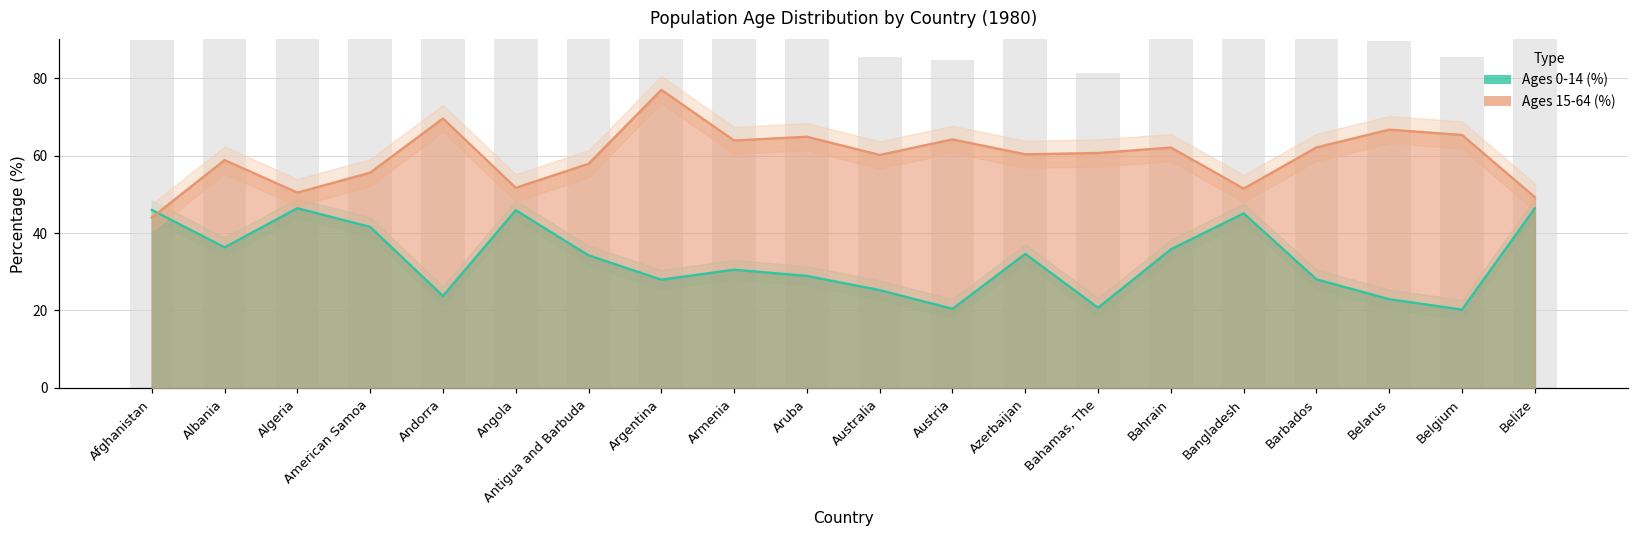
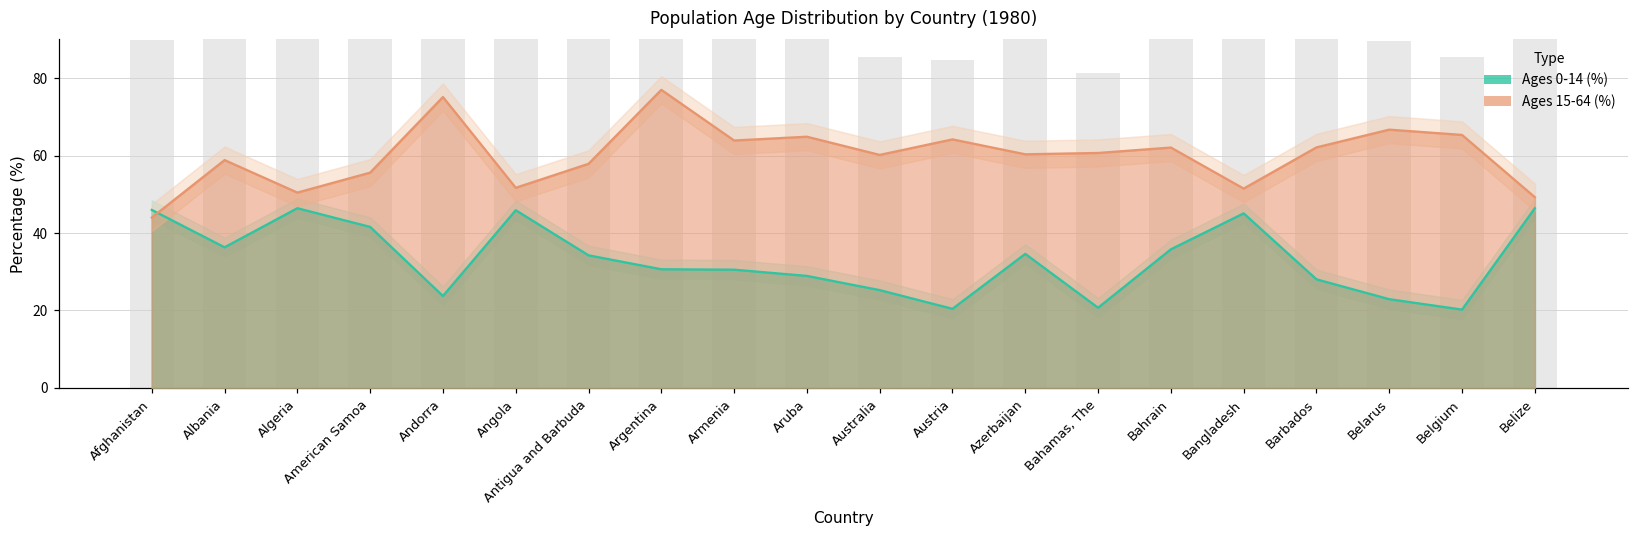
Ages 15-64 (%), Andorra: 70 -> 75
Ages 0-14 (%), Argentina: 28 -> 31
